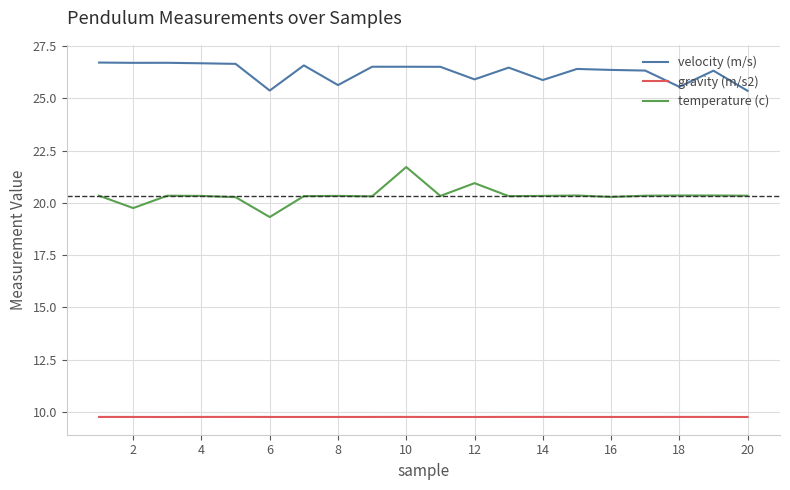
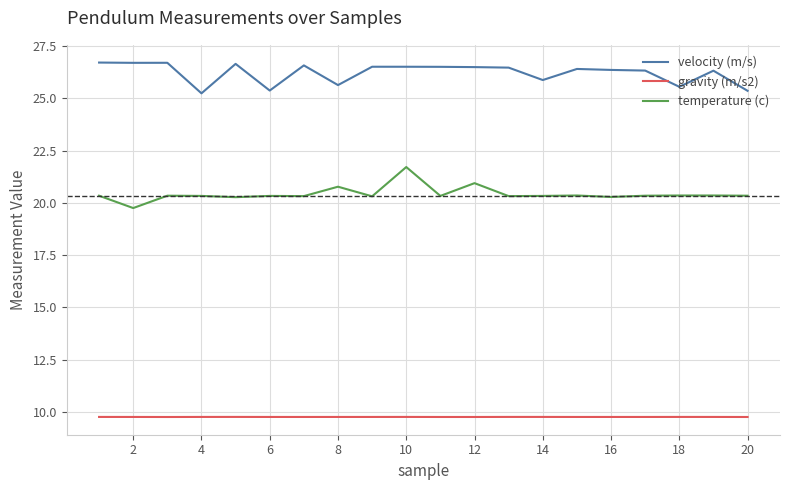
velocity (m/s), 4: 26.7 -> 25.2
temperature (c), 6: 19.3 -> 20.3
temperature (c), 8: 20.3 -> 20.8
velocity (m/s), 12: 25.9 -> 26.5
